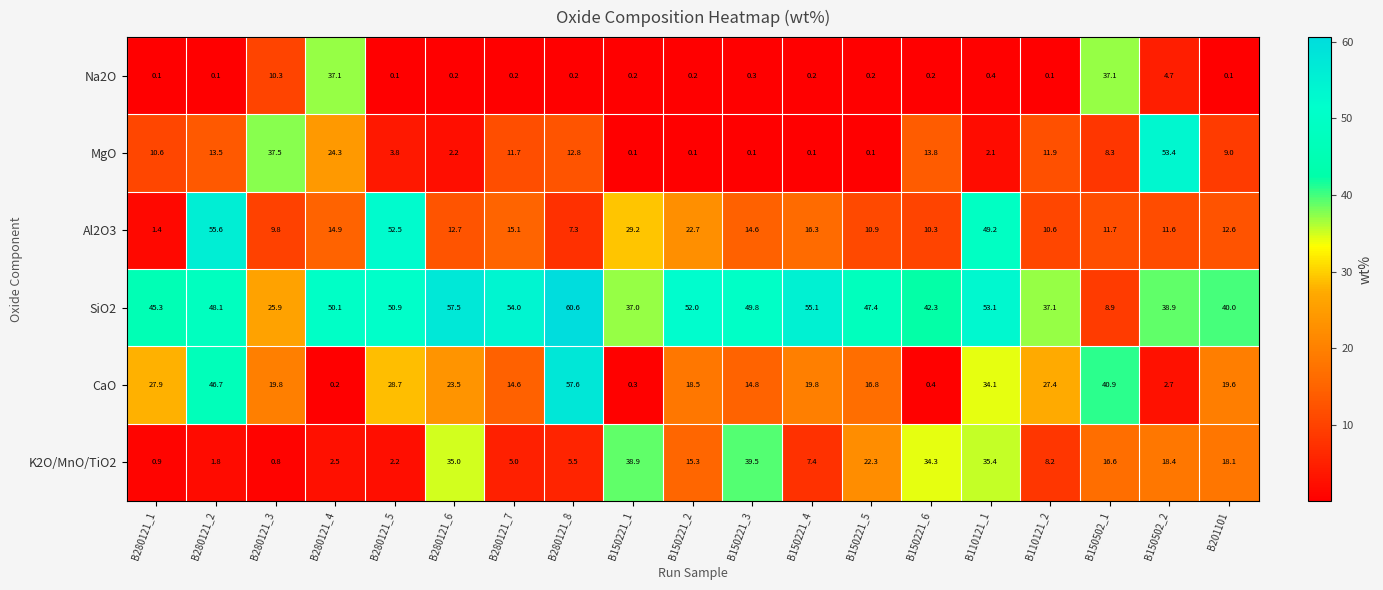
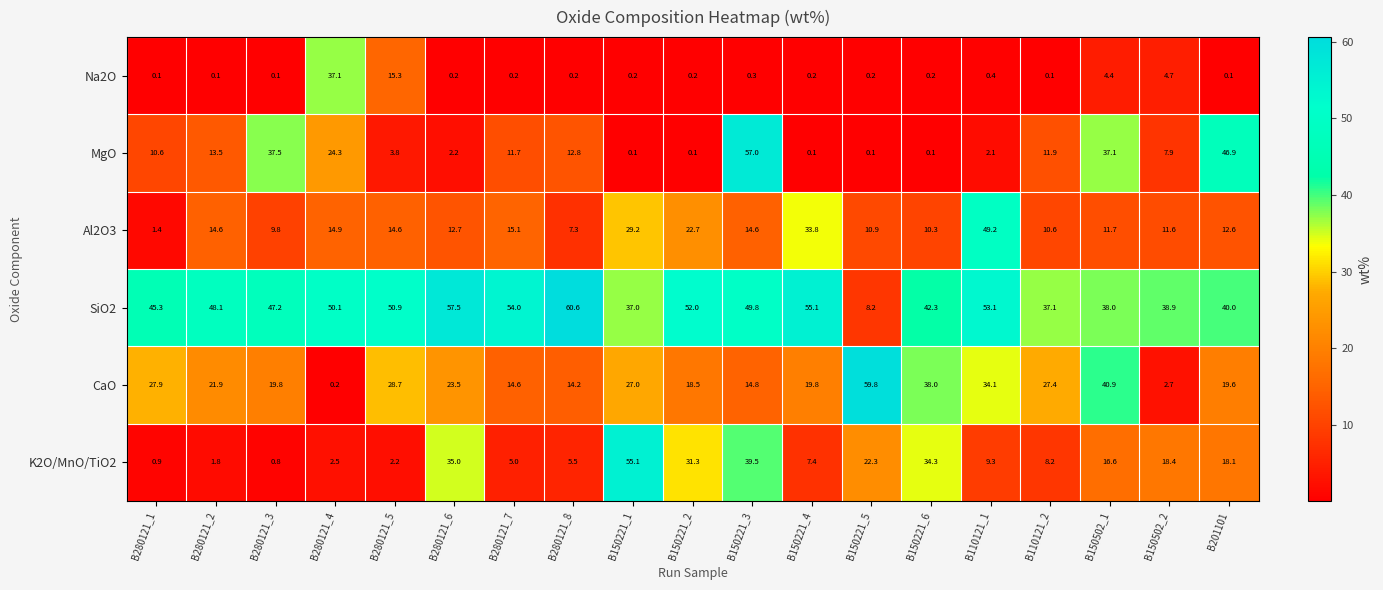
Na2O, B280121_3: 10.3 -> 0.1
Na2O, B280121_5: 0.1 -> 15.3
Na2O, B150502_1: 37.1 -> 4.4
MgO, B150221_3: 0.1 -> 57.0
MgO, B150221_6: 13.8 -> 0.1
MgO, B150502_1: 8.3 -> 37.1
MgO, B150502_2: 53.4 -> 7.9
MgO, B201101: 9.0 -> 46.9
Al2O3, B280121_2: 55.6 -> 14.6
Al2O3, B280121_5: 52.5 -> 14.6
Al2O3, B150221_4: 16.3 -> 33.8
SiO2, B280121_3: 25.9 -> 47.2
SiO2, B150221_5: 47.4 -> 8.2
SiO2, B150502_1: 8.9 -> 38.0
CaO, B280121_2: 46.7 -> 21.9
CaO, B280121_8: 57.6 -> 14.2
CaO, B150221_1: 0.3 -> 27.0
CaO, B150221_5: 16.8 -> 59.8
CaO, B150221_6: 0.4 -> 38.0
K2O/MnO/TiO2, B150221_1: 38.9 -> 55.1
K2O/MnO/TiO2, B150221_2: 15.3 -> 31.3
K2O/MnO/TiO2, B110121_1: 35.4 -> 9.3
